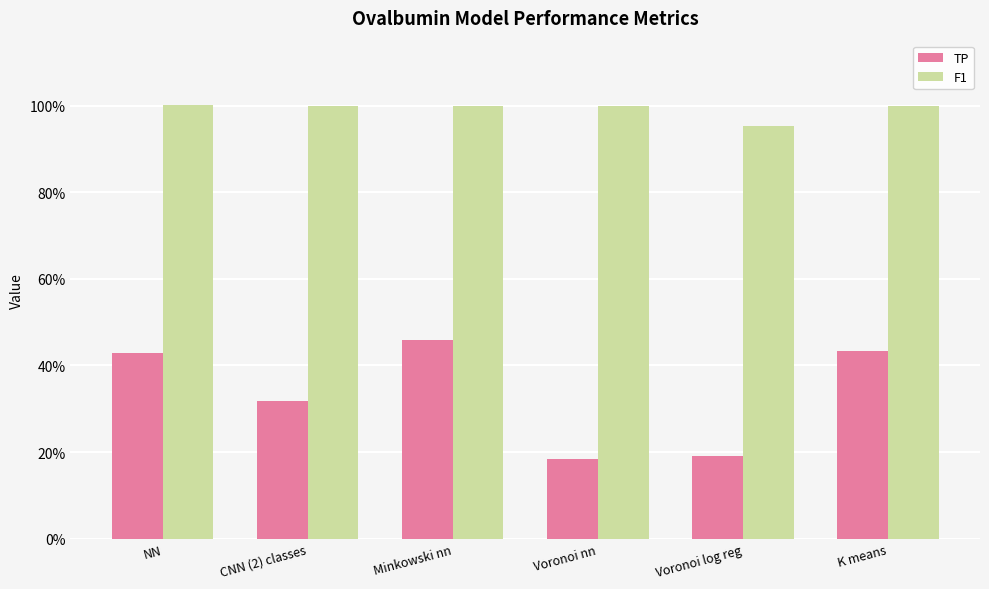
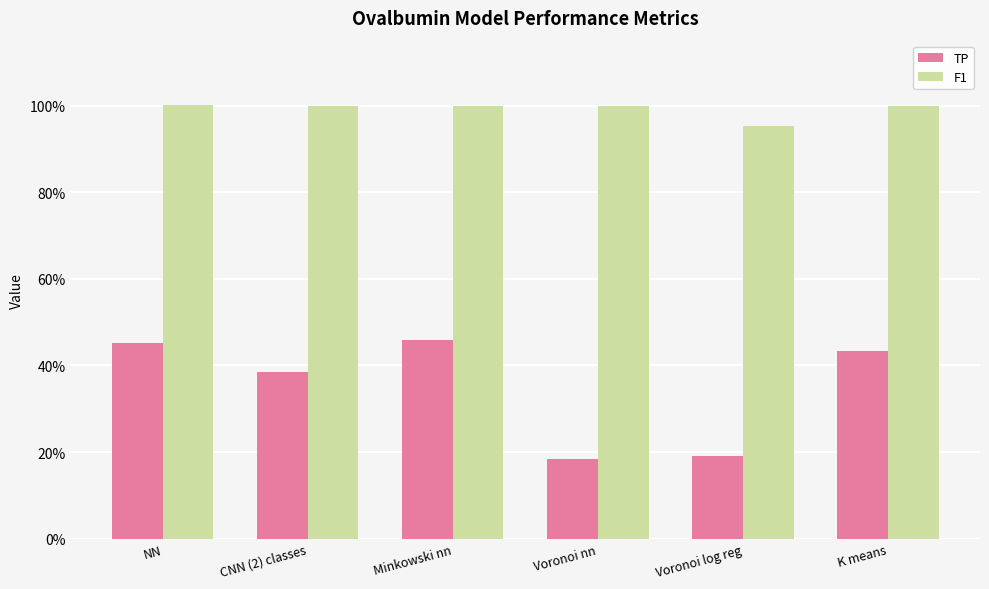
TP, NN: 43% -> 45%
TP, CNN (2) classes: 32% -> 38%
